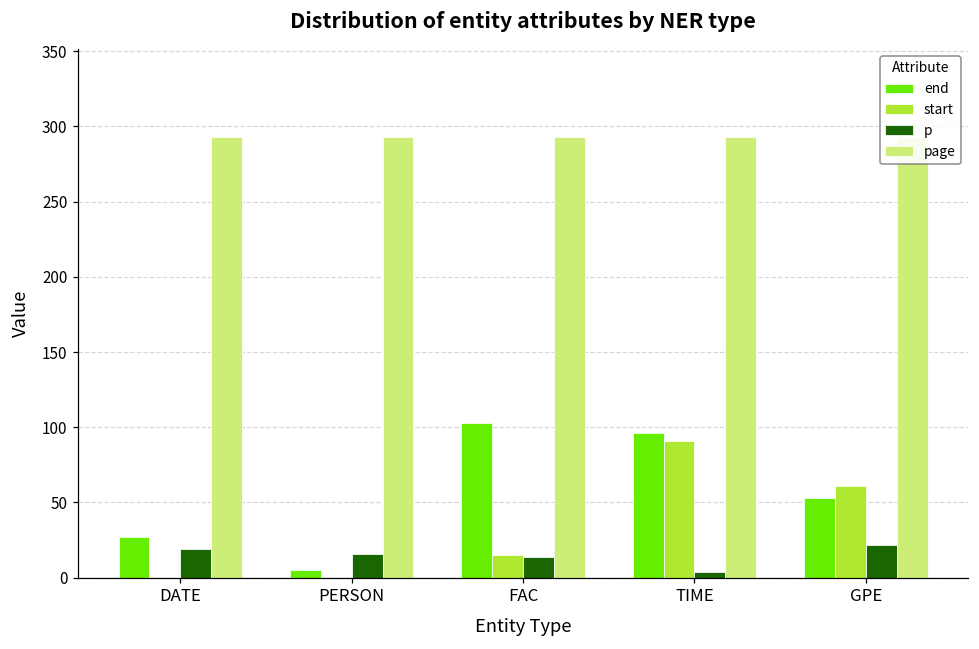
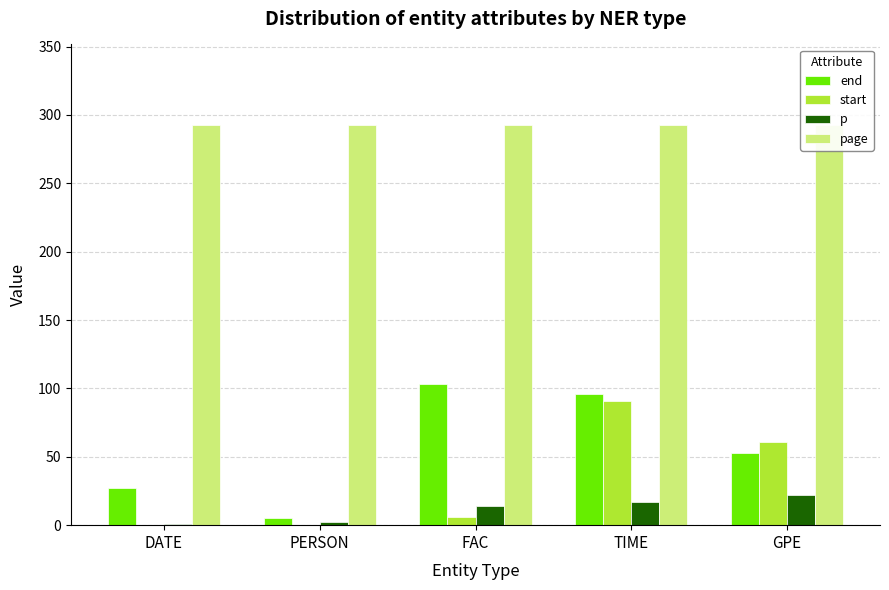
p, DATE: 19 -> 1
p, PERSON: 16 -> 2
start, FAC: 15 -> 6
p, TIME: 4 -> 17
